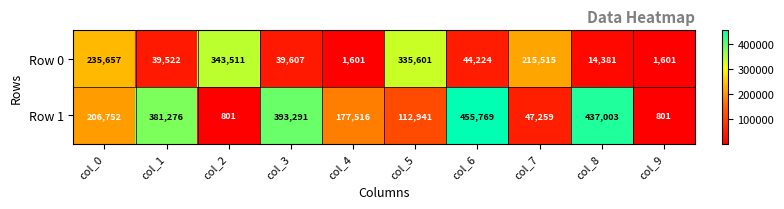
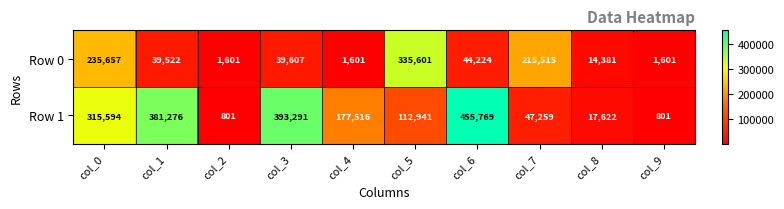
Row 0, col_2: 343,511 -> 1,601
Row 1, col_0: 206,752 -> 315,594
Row 1, col_8: 437,003 -> 17,622
